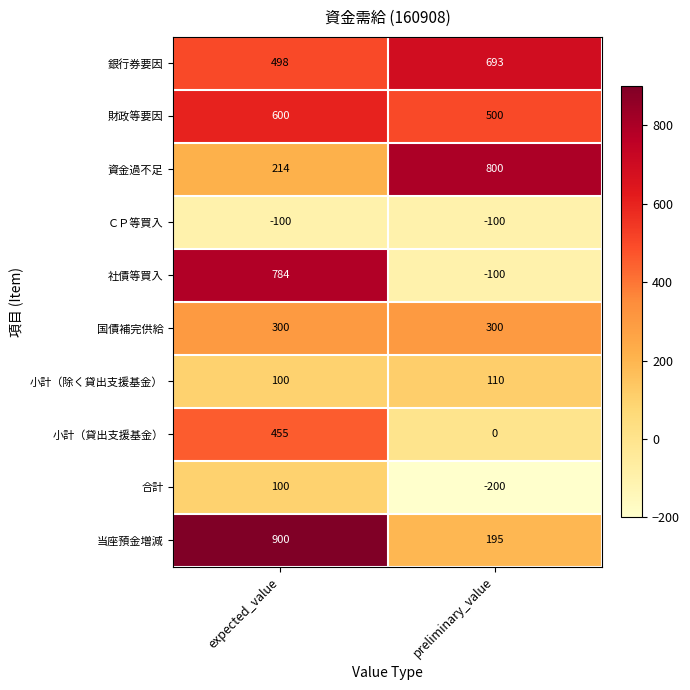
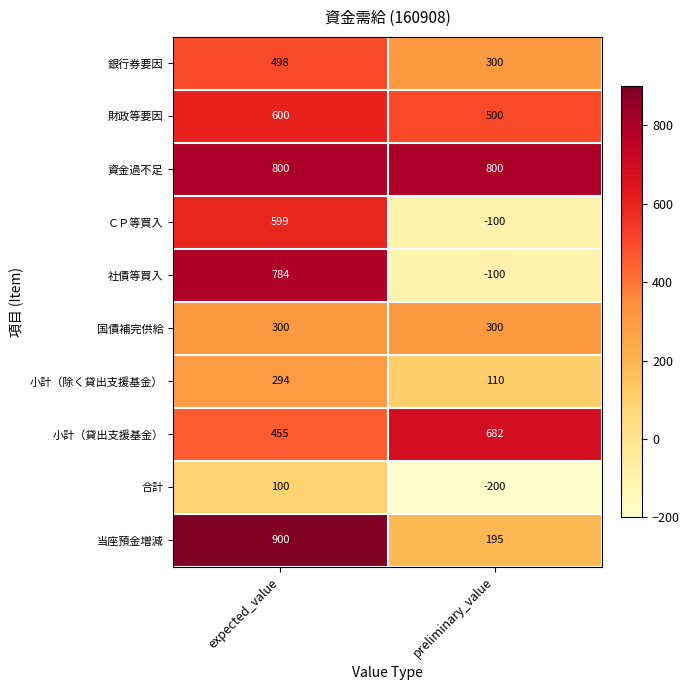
銀行券要因, preliminary_value: 693 -> 300
資金過不足, expected_value: 214 -> 800
ＣＰ等買入, expected_value: -100 -> 599
小計（除く貸出支援基金）, expected_value: 100 -> 294
小計（貸出支援基金）, preliminary_value: 0 -> 682
